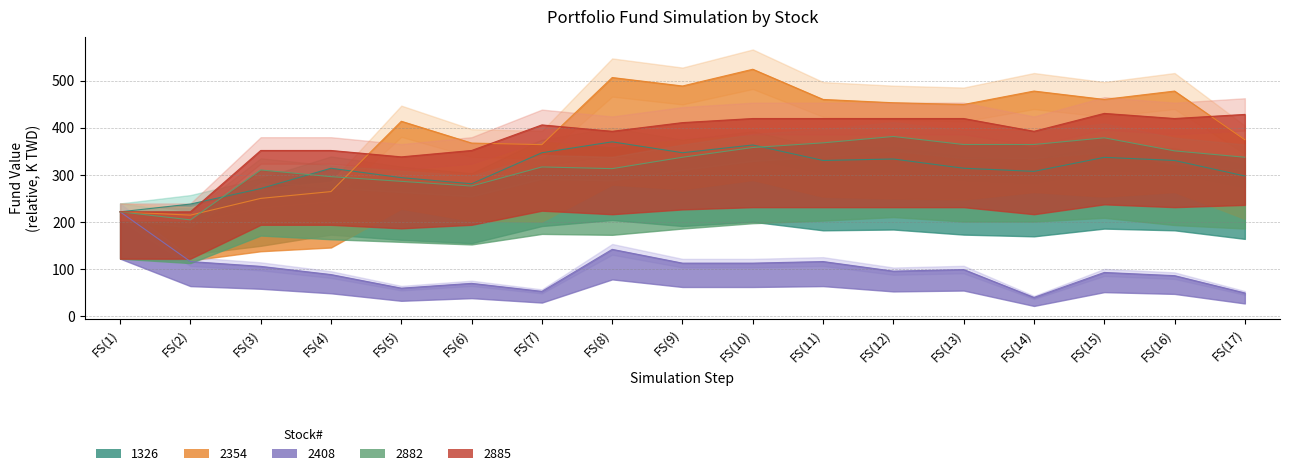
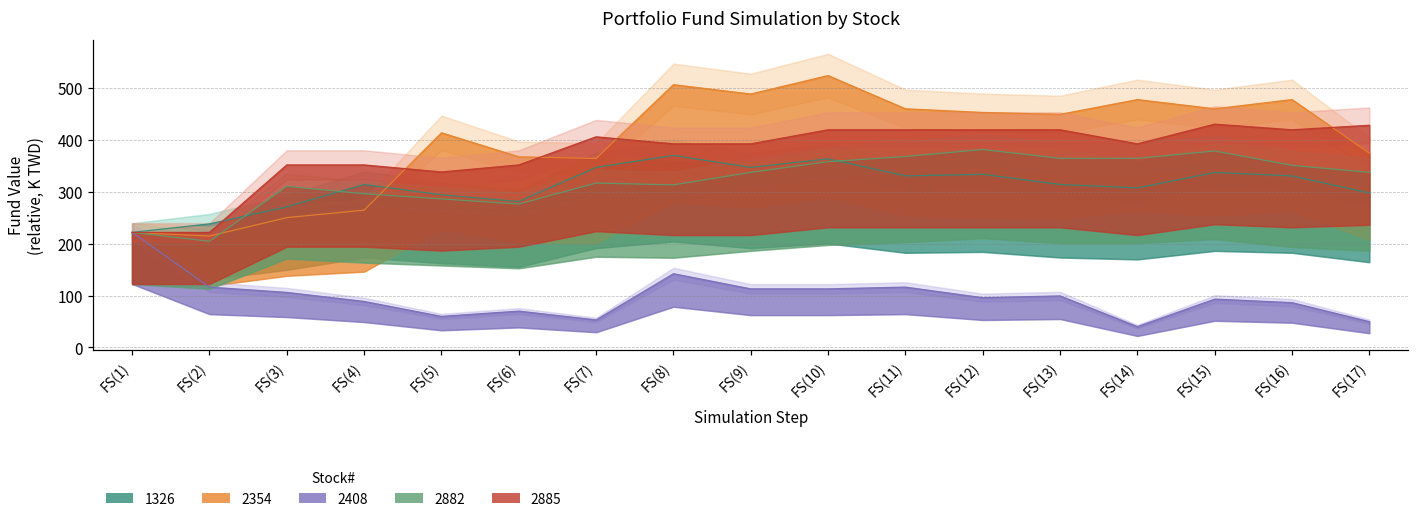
2885, FS(9): 410 -> 390
